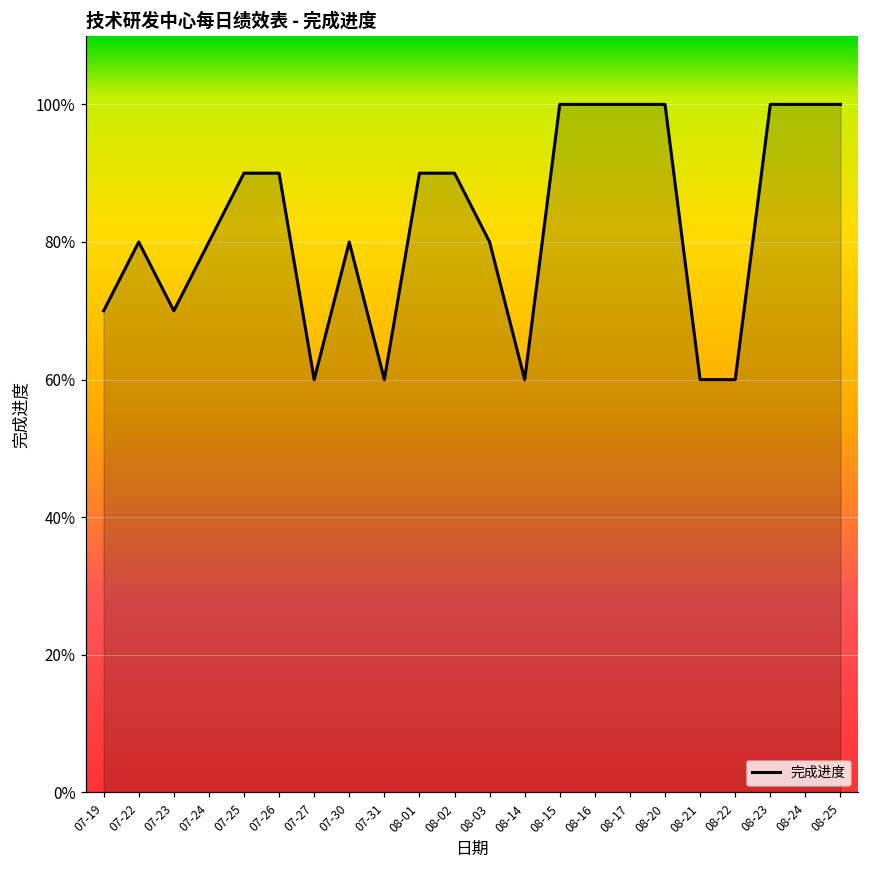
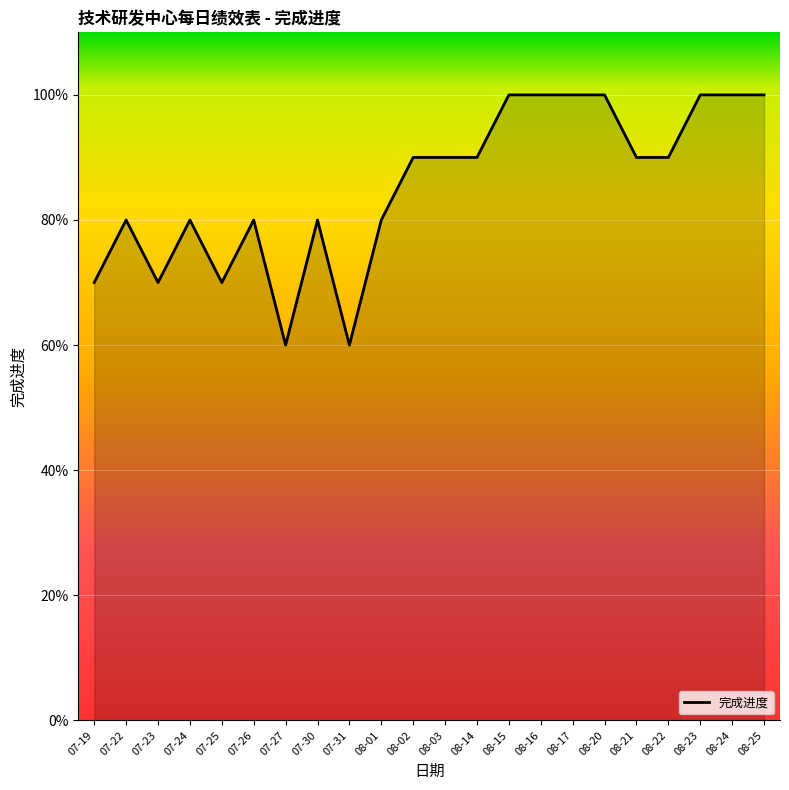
07-25: 90% -> 70%
07-26: 90% -> 80%
08-01: 90% -> 80%
08-03: 80% -> 90%
08-14: 60% -> 90%
08-21: 60% -> 90%
08-22: 60% -> 90%
